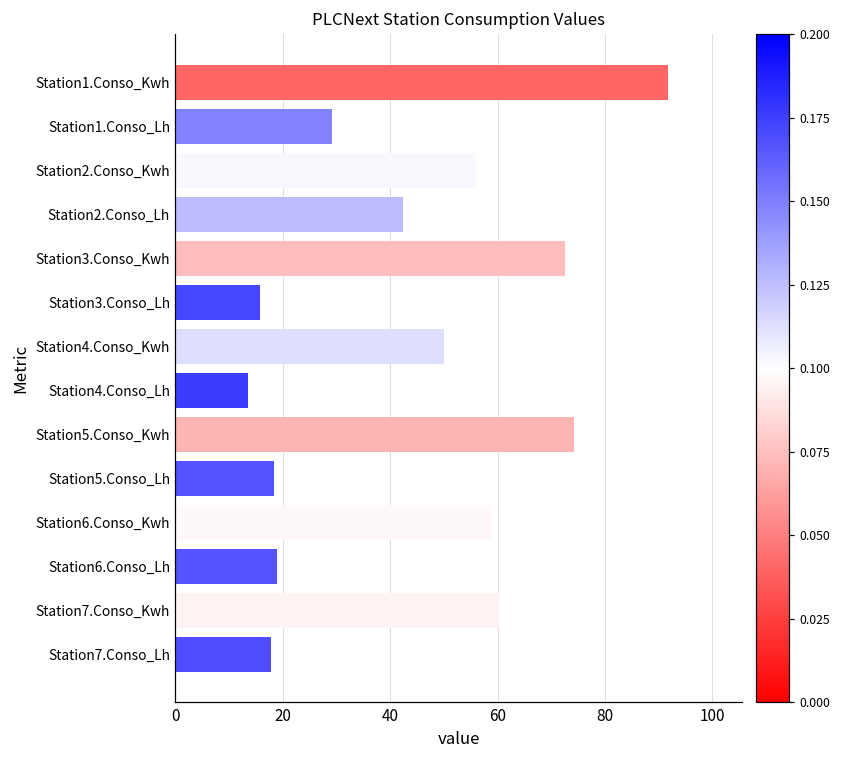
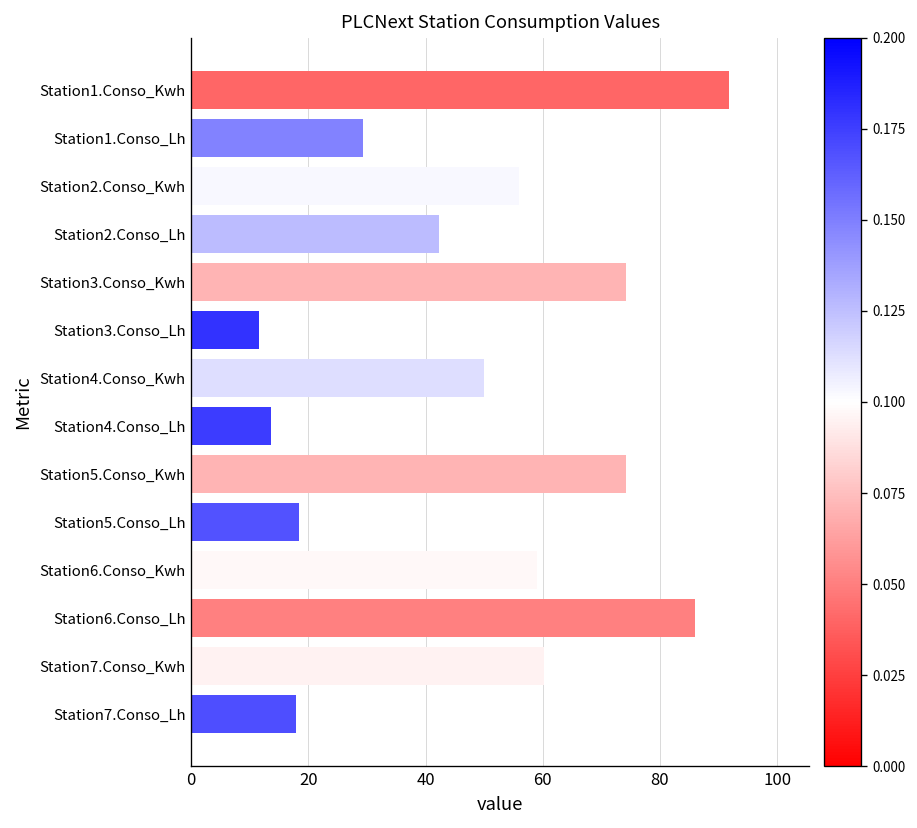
Station3.Conso_Kwh: 72 -> 74
Station3.Conso_Lh: 16 -> 12
Station6.Conso_Lh: 19 -> 86
